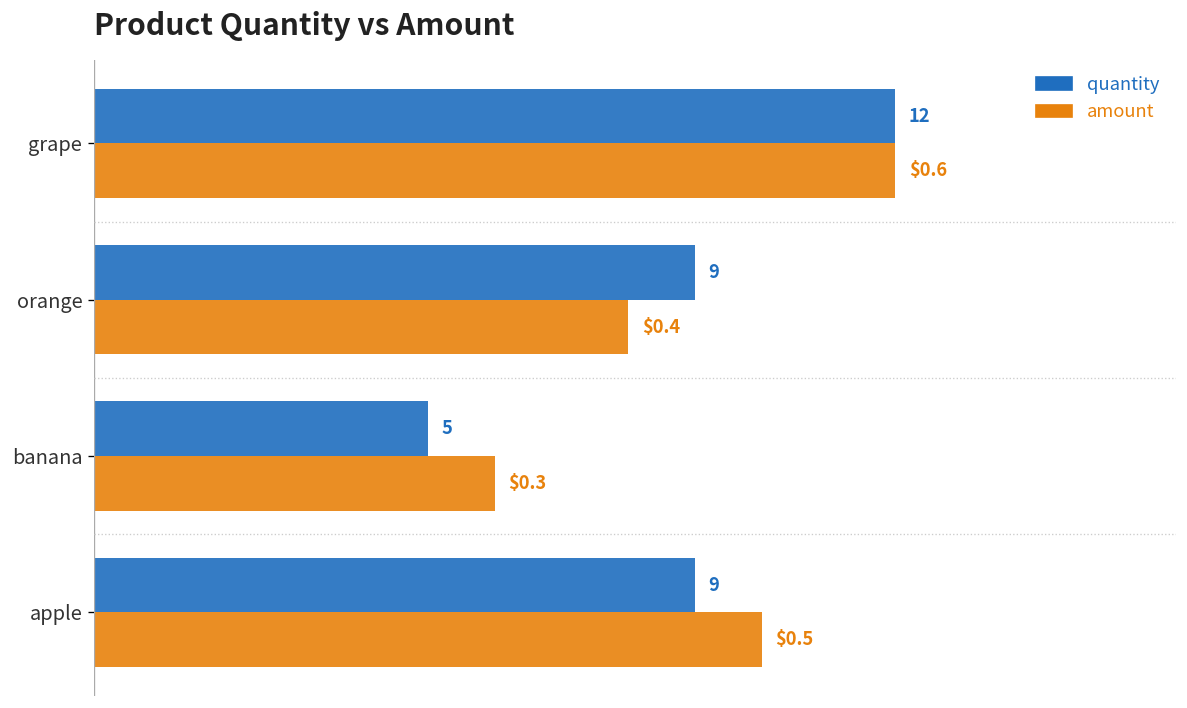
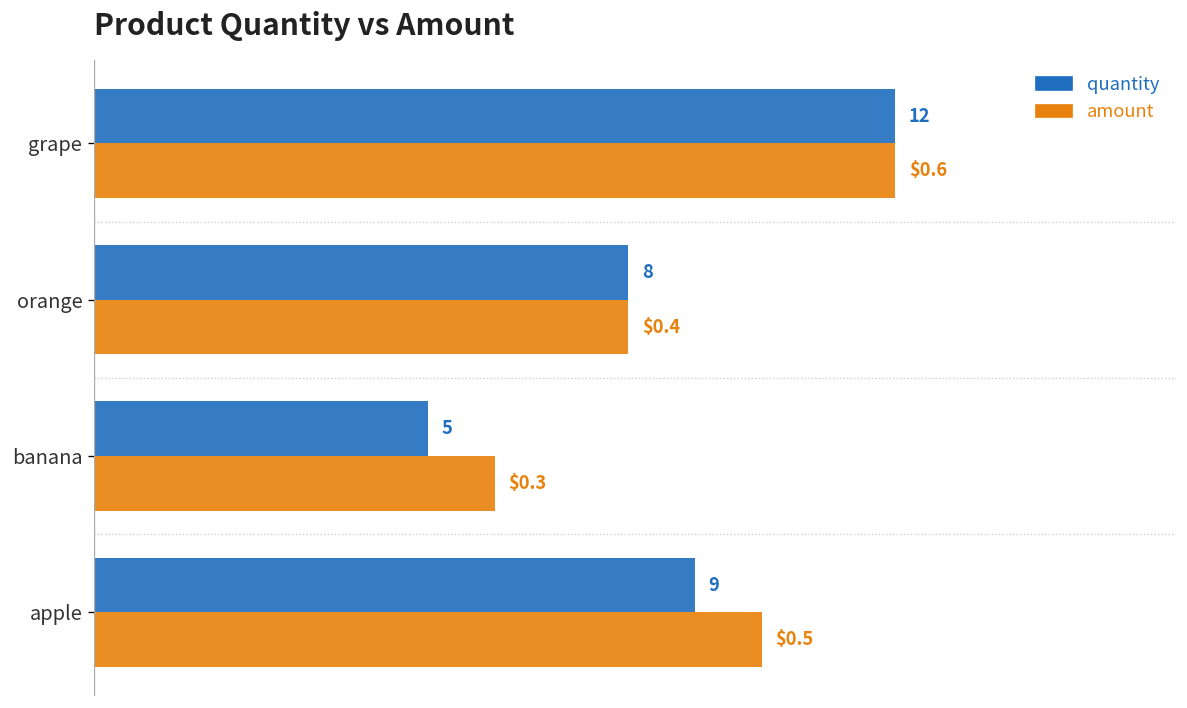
quantity, orange: 9 -> 8
